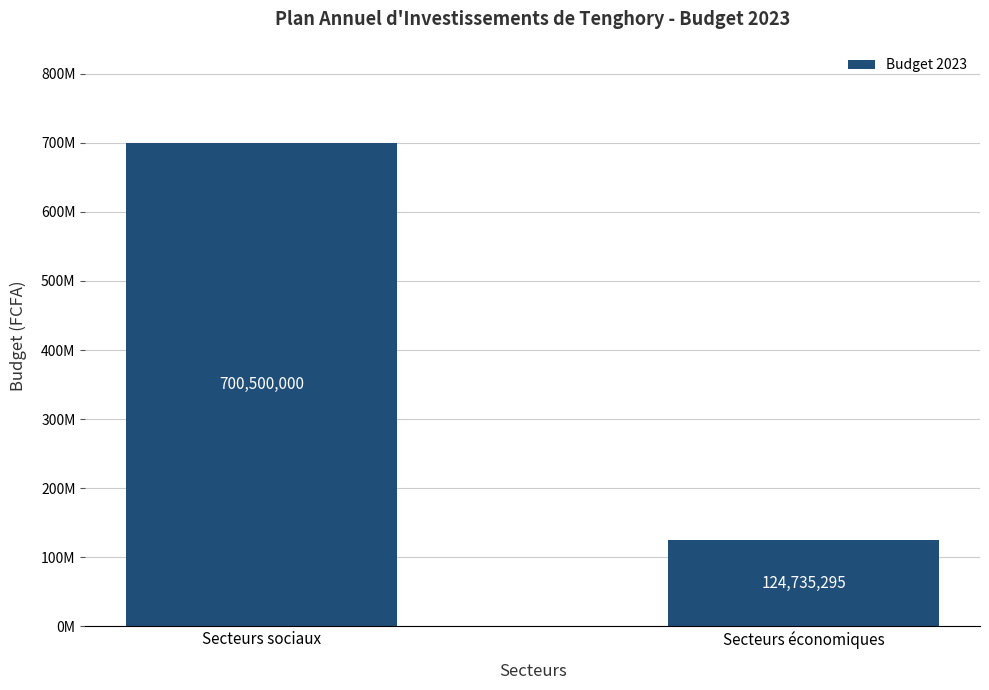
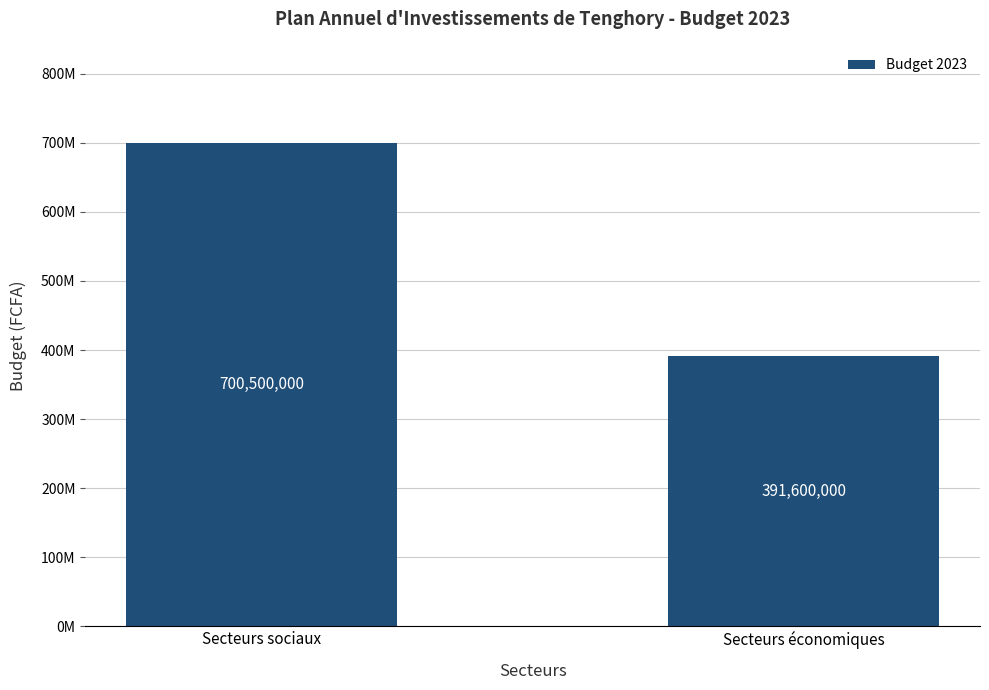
Secteurs économiques: 124,735,295 -> 391,600,000
